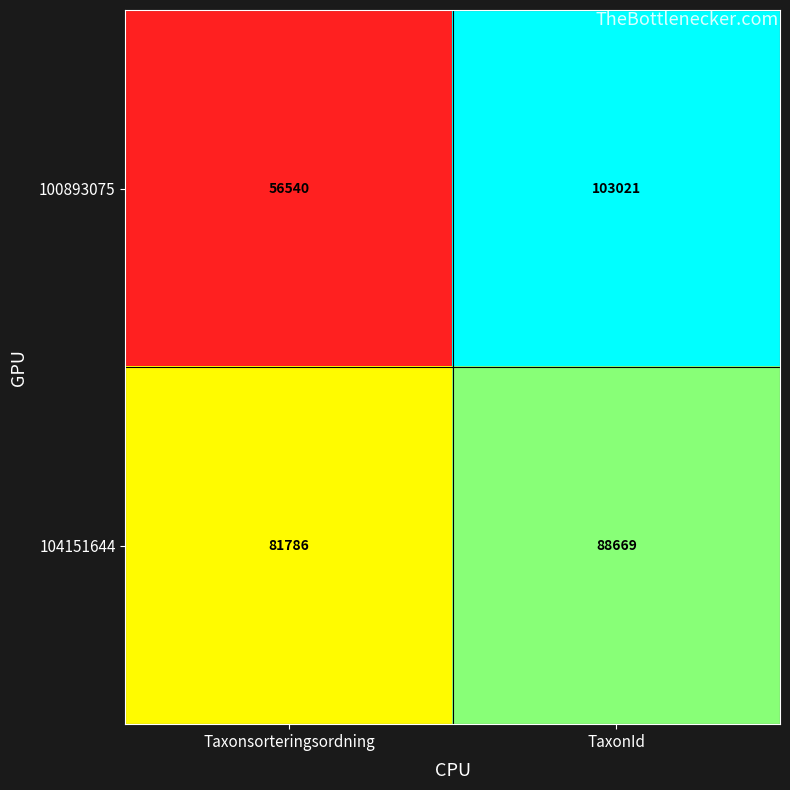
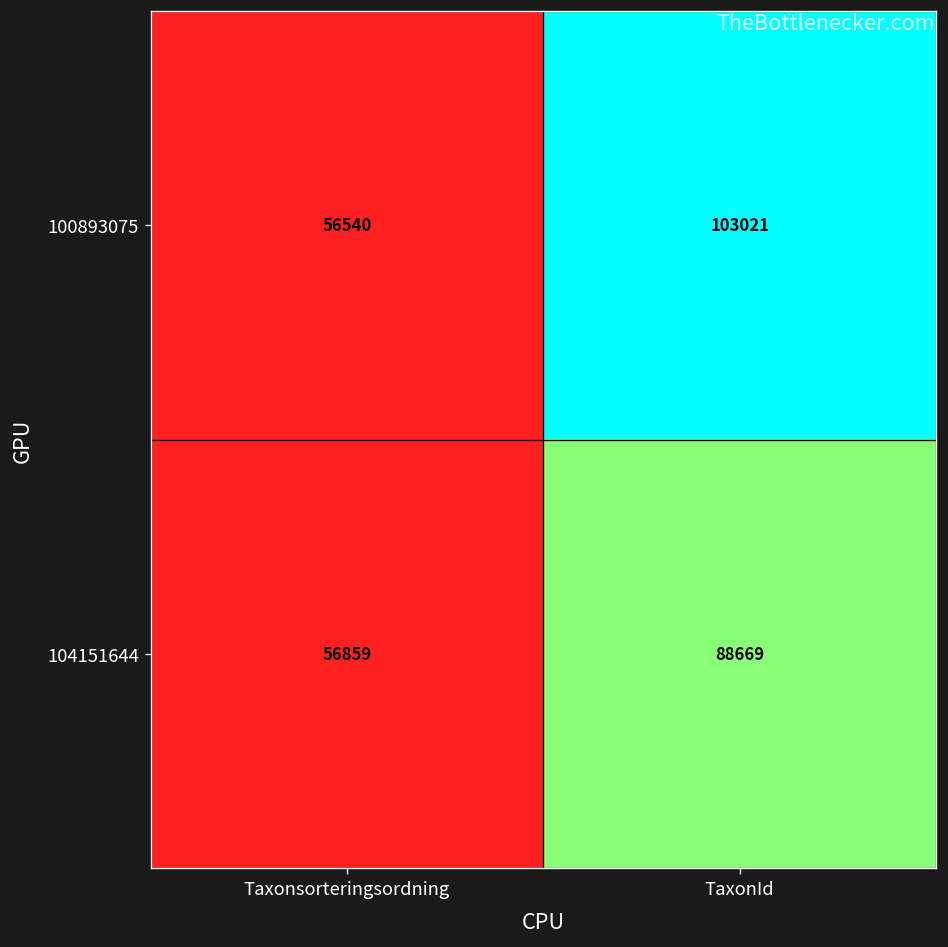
104151644, Taxonsorteringsordning: 81786 -> 56859
